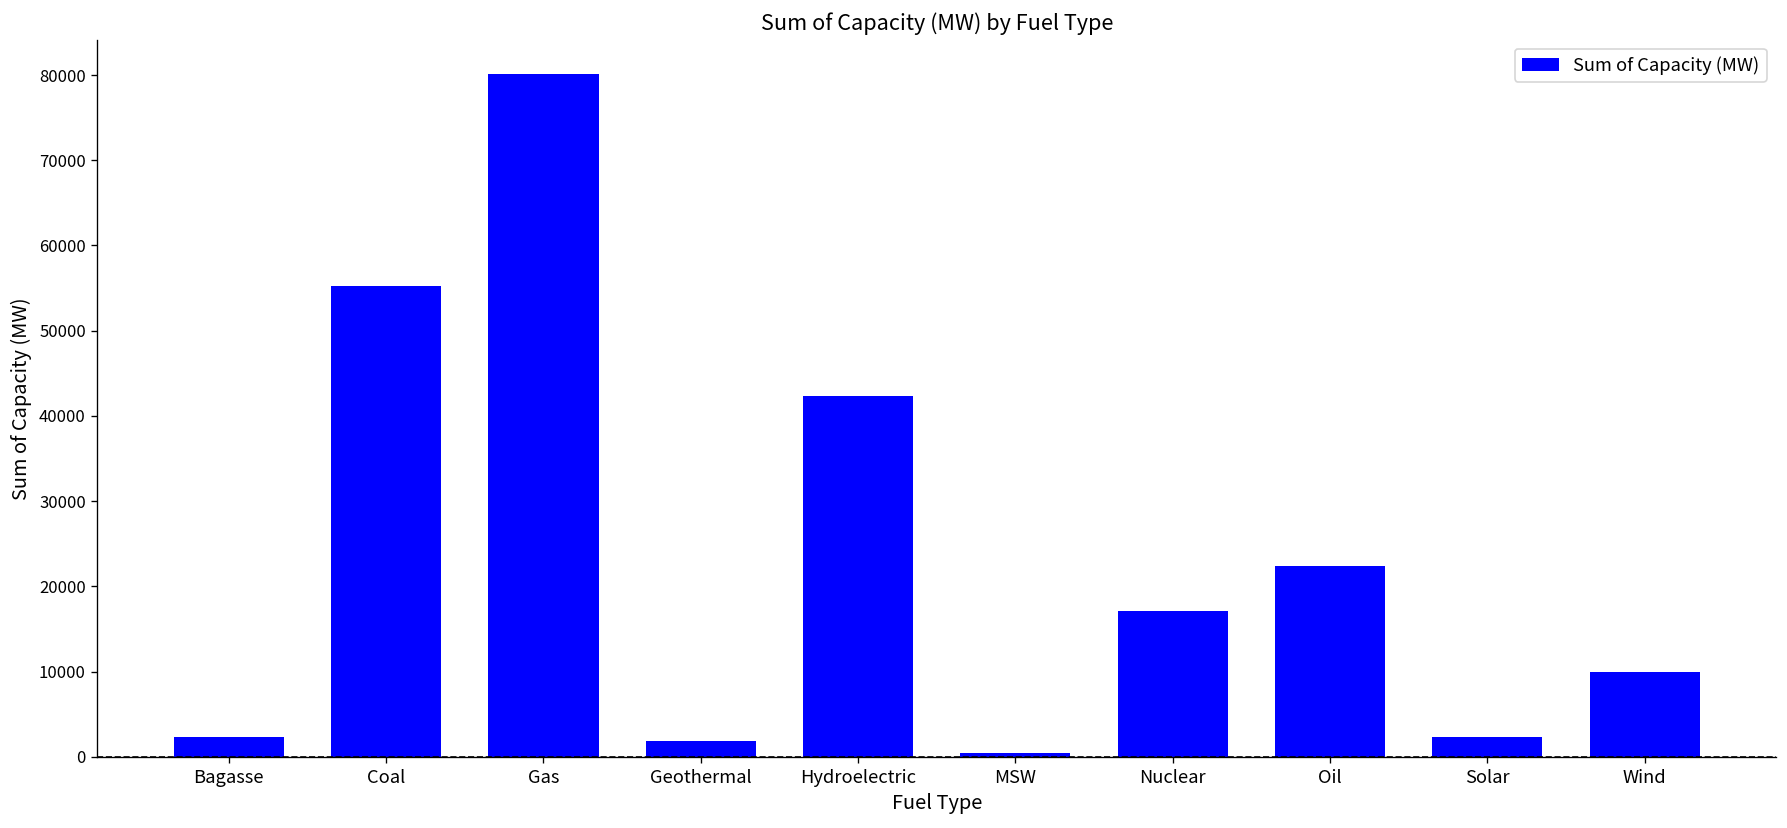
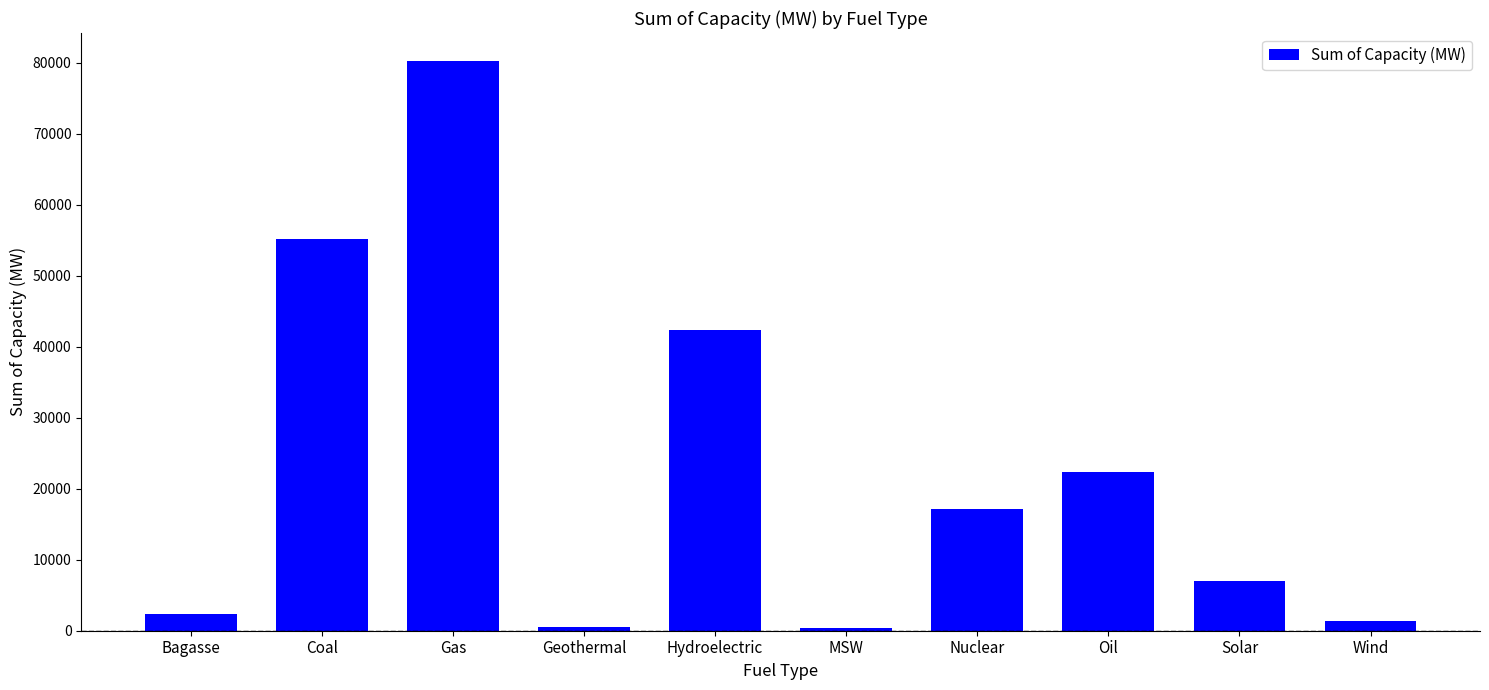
Geothermal: 2000 -> 1000
Solar: 2000 -> 7000
Wind: 10000 -> 1000
